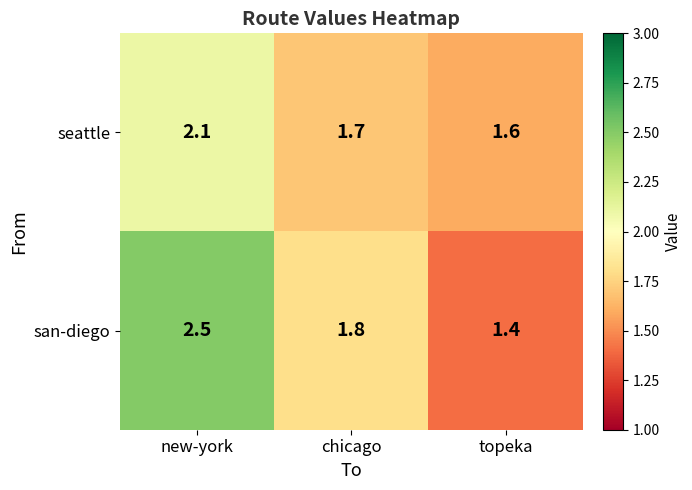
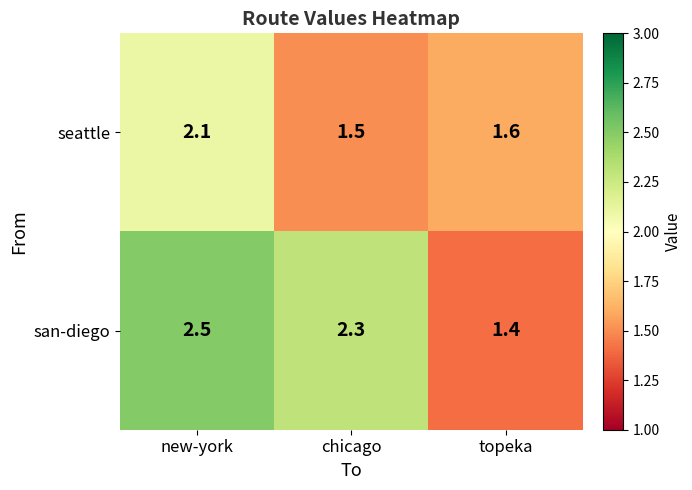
seattle, chicago: 1.7 -> 1.5
san-diego, chicago: 1.8 -> 2.3
